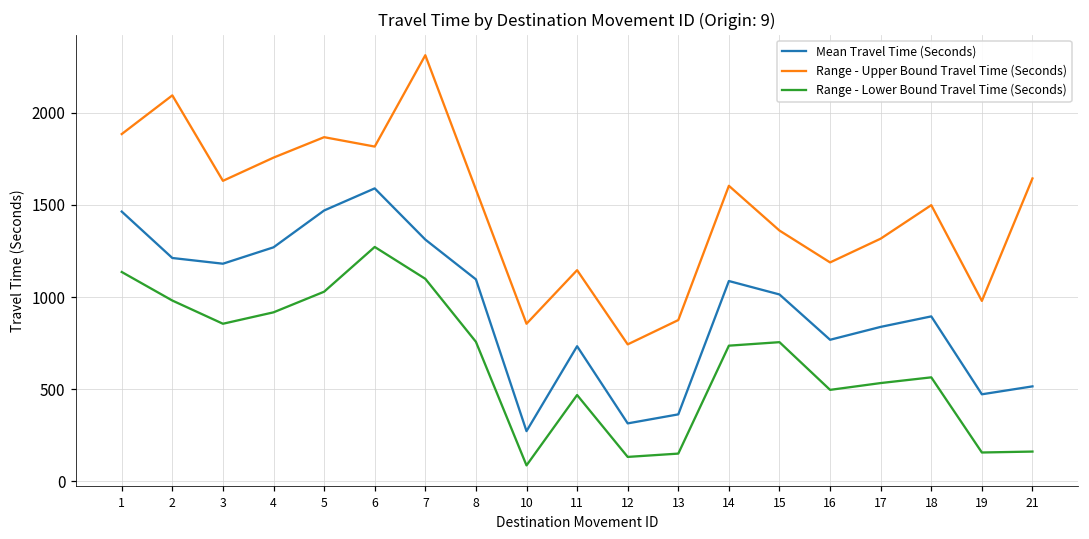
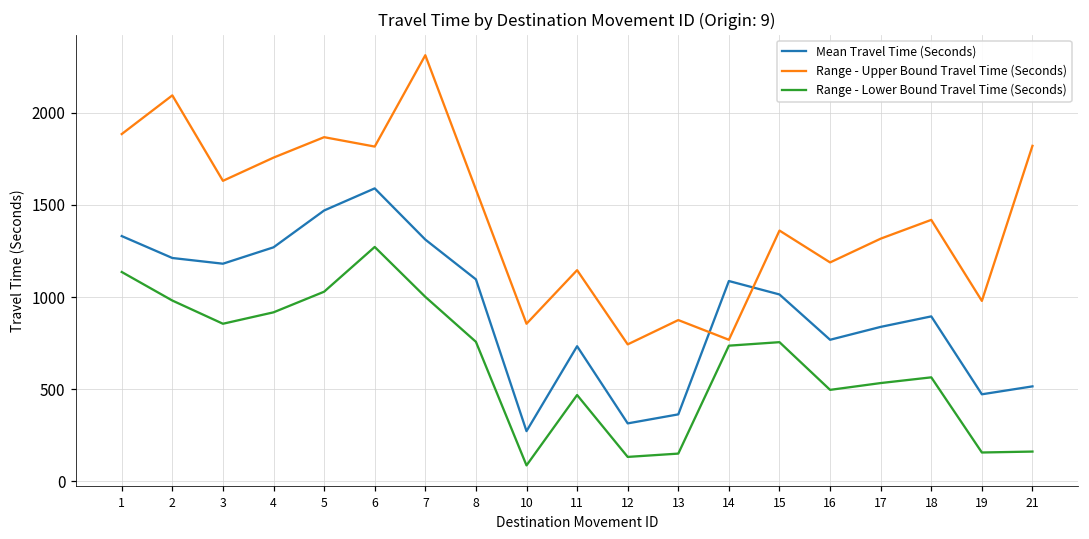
Mean Travel Time (Seconds), 1: 1460 -> 1330
Range - Lower Bound Travel Time (Seconds), 7: 1100 -> 1000
Range - Upper Bound Travel Time (Seconds), 14: 1600 -> 770
Range - Upper Bound Travel Time (Seconds), 18: 1500 -> 1420
Range - Upper Bound Travel Time (Seconds), 21: 1640 -> 1820
